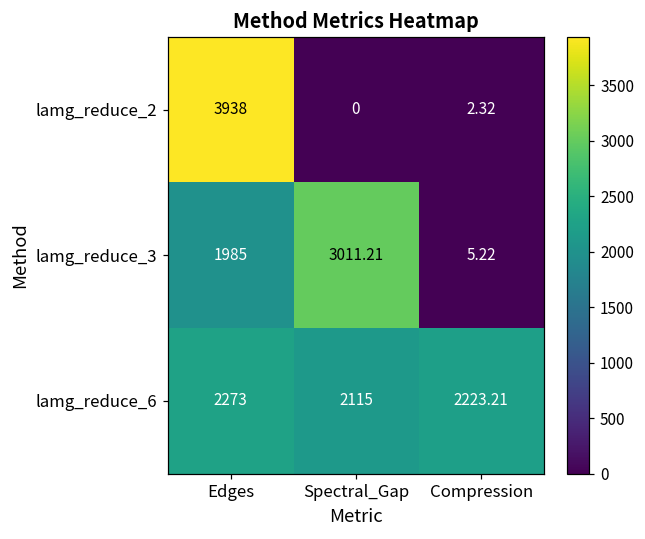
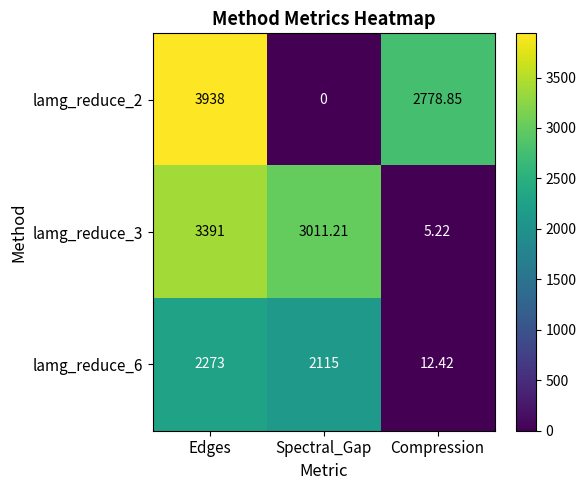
lamg_reduce_2, Compression: 2.32 -> 2778.85
lamg_reduce_3, Edges: 1985 -> 3391
lamg_reduce_6, Compression: 2223.21 -> 12.42
